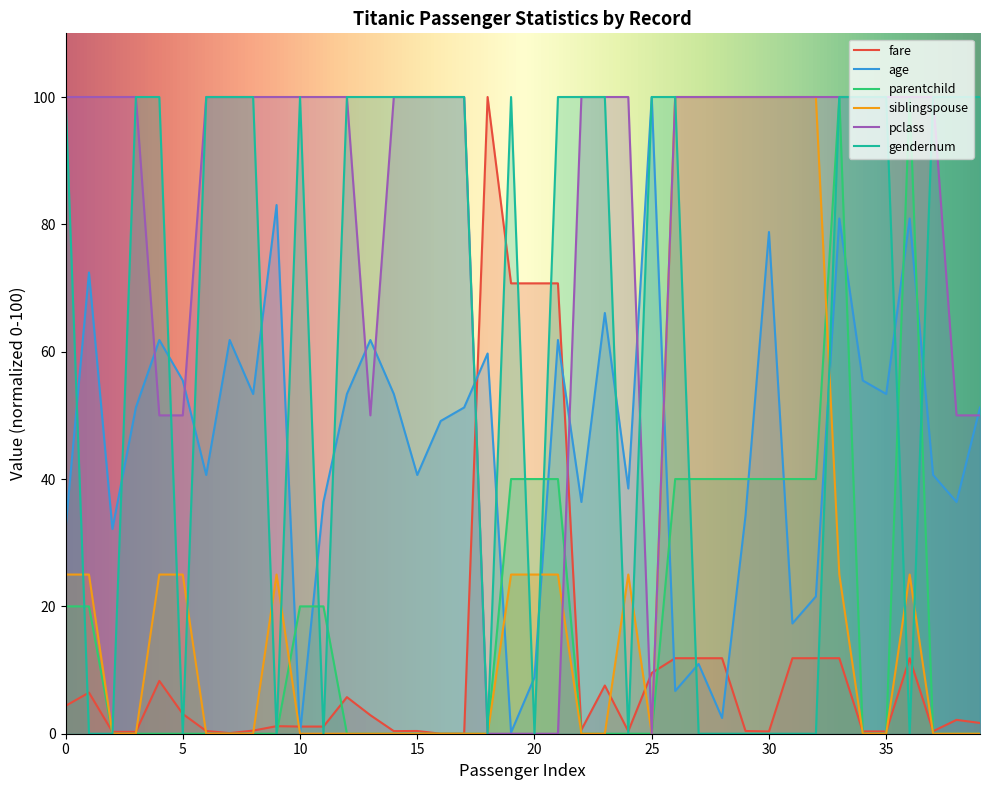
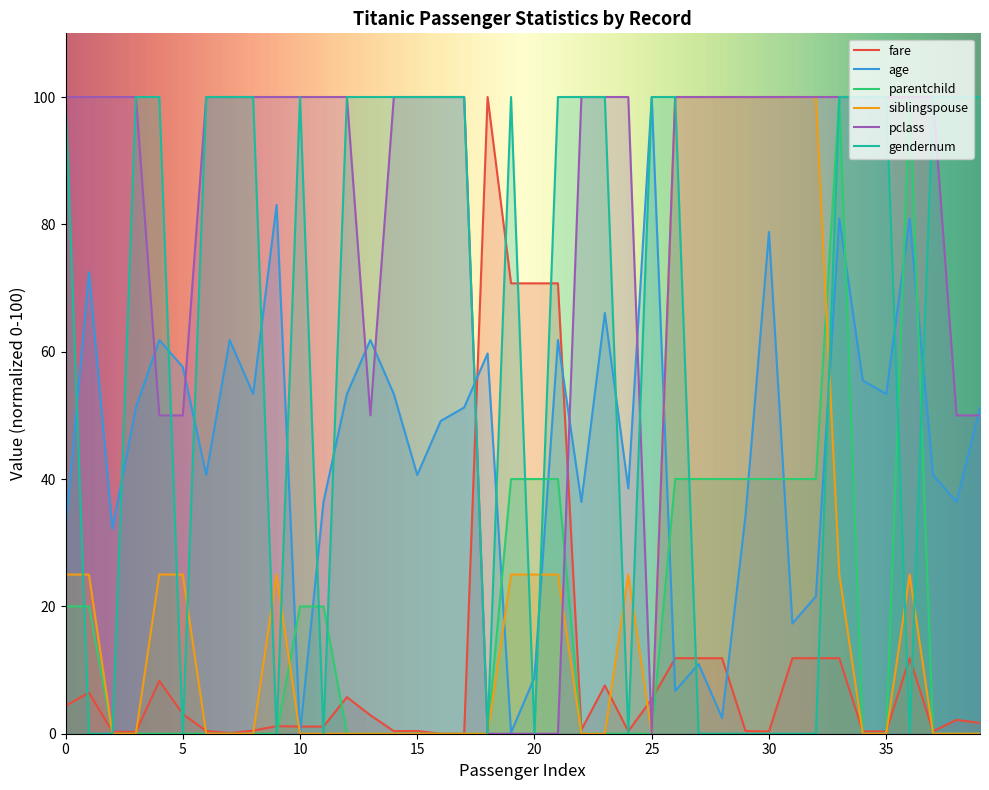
age, 5: 55 -> 58
fare, 25: 10 -> 5
